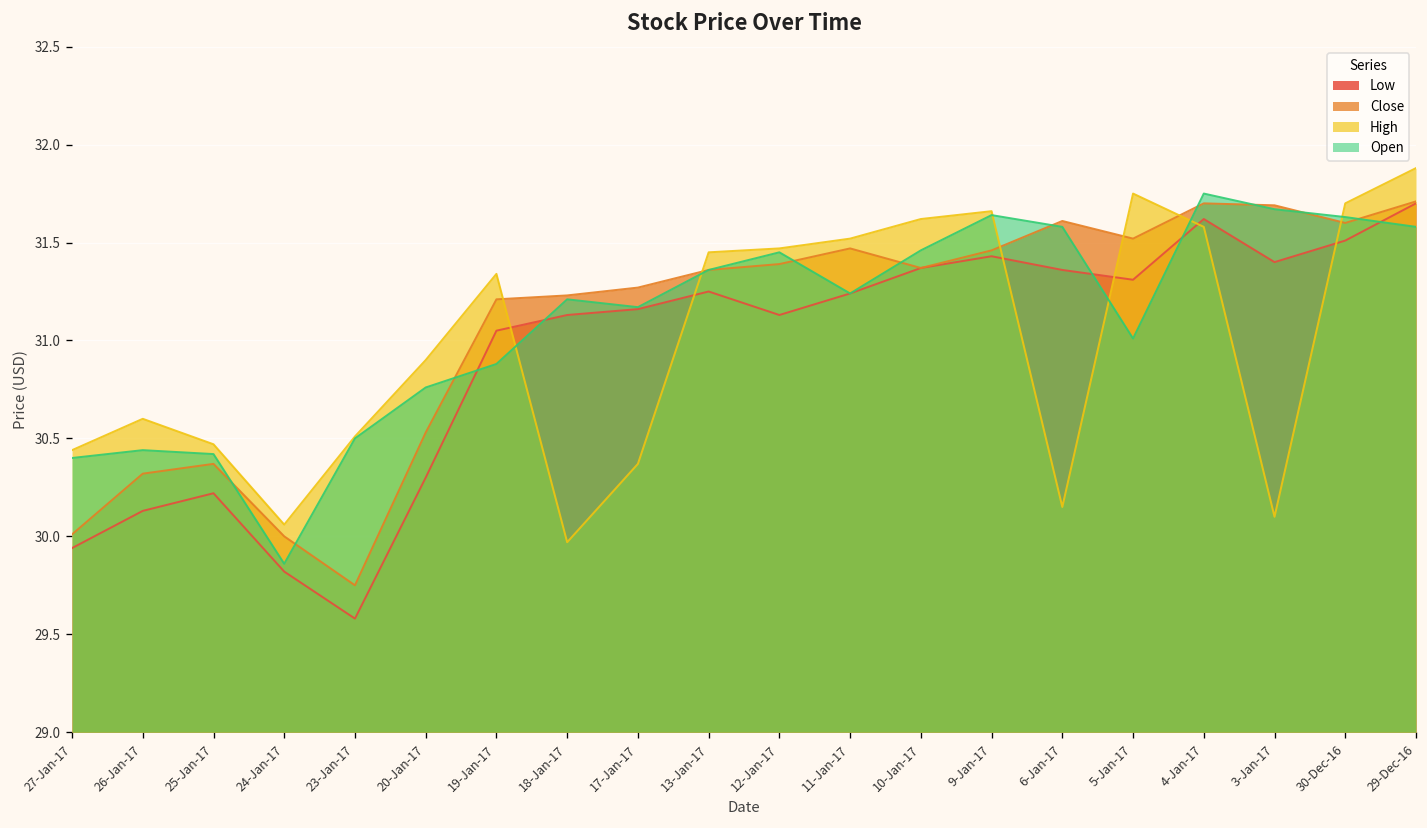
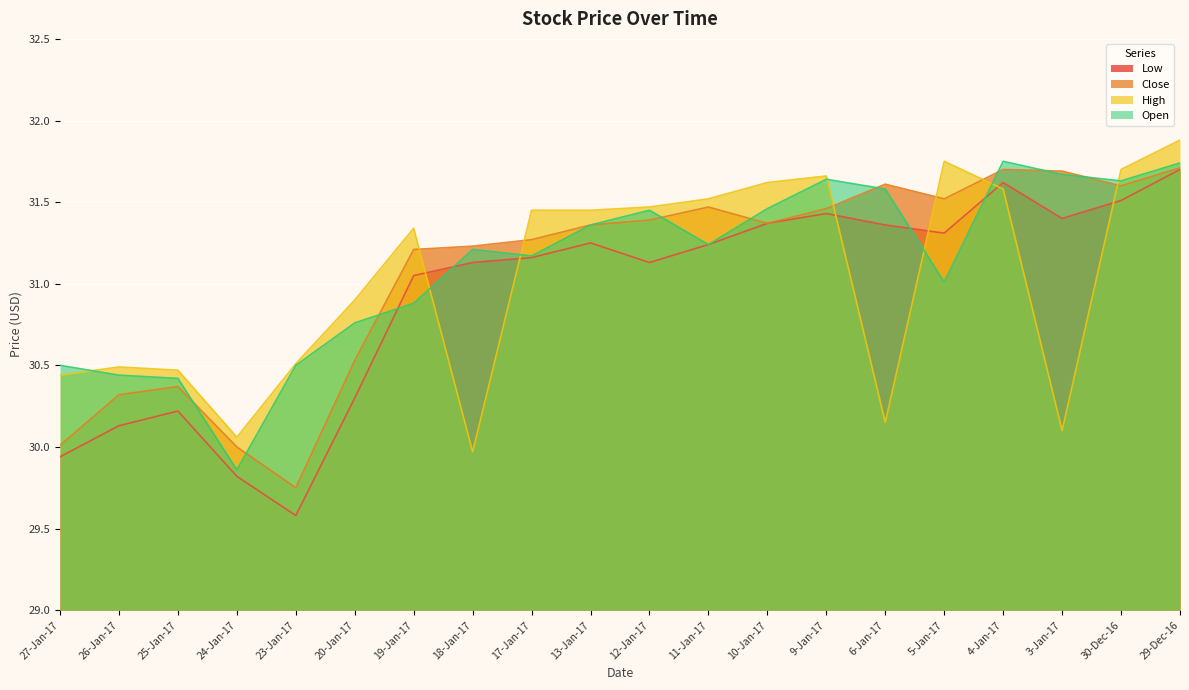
Open, 27-Jan-17: 30.4 -> 30.5
High, 26-Jan-17: 30.60 -> 30.49
High, 17-Jan-17: 30.37 -> 31.45
Open, 29-Dec-16: 31.58 -> 31.74
